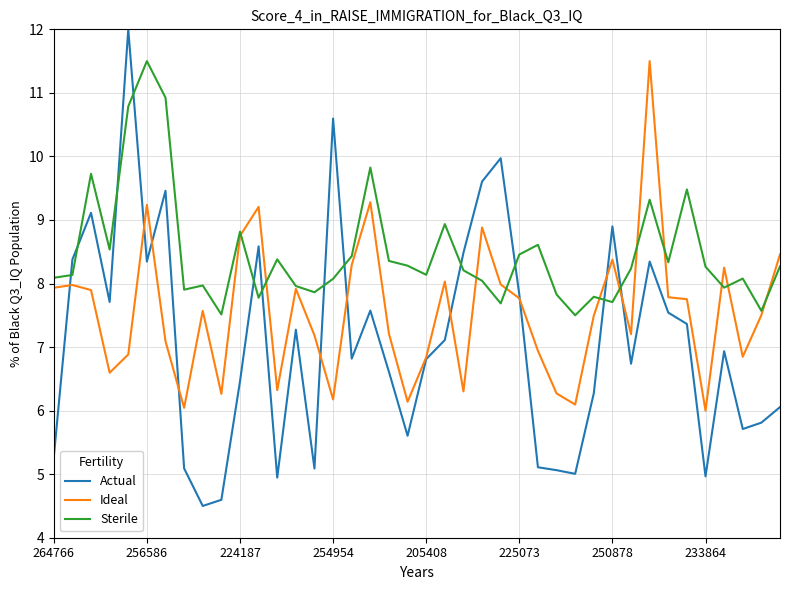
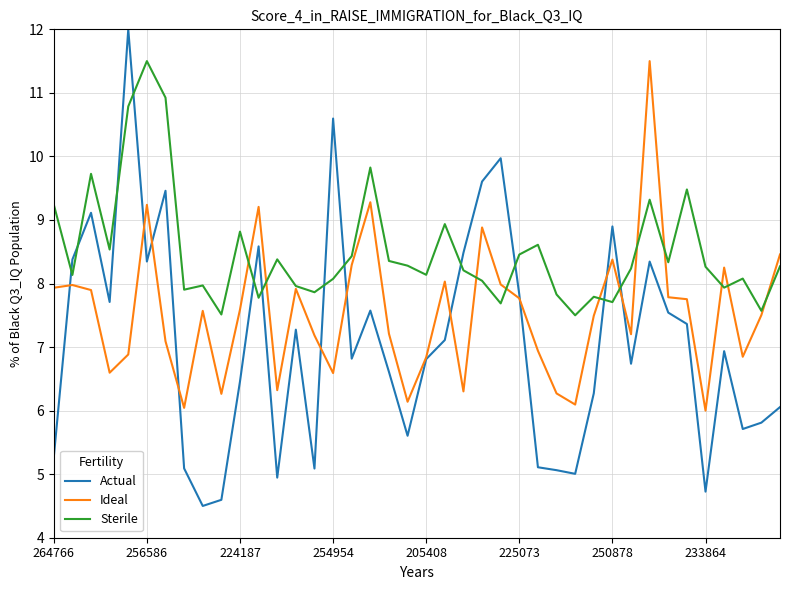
Sterile, 264766: 8.1 -> 9.2
Ideal, 224187: 8.7 -> 7.6
Ideal, 254954: 6.2 -> 6.6
Actual, 233864: 5.0 -> 4.7
